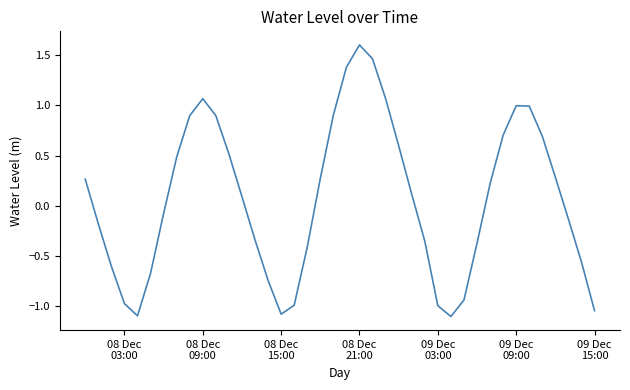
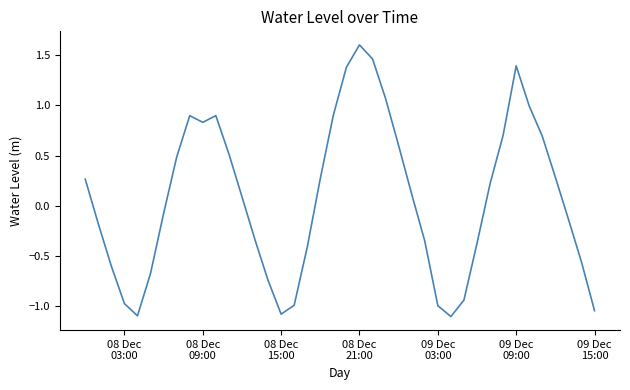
08 Dec 09:00: 1.07 -> 0.83
09 Dec 09:00: 0.99 -> 1.39
